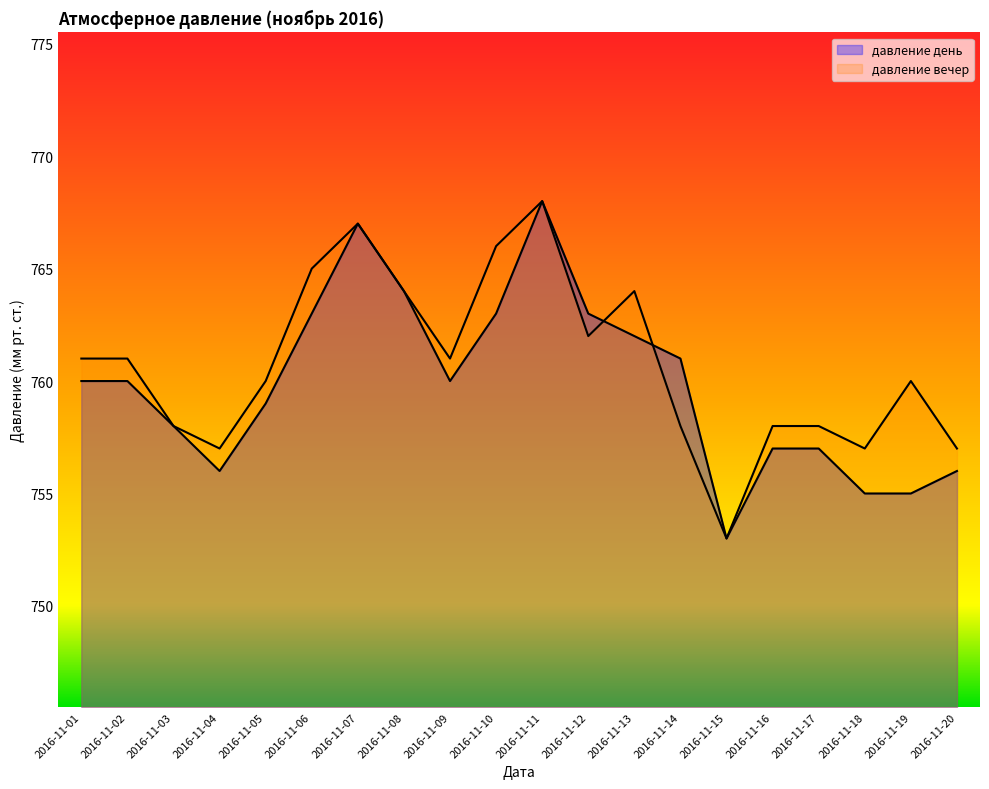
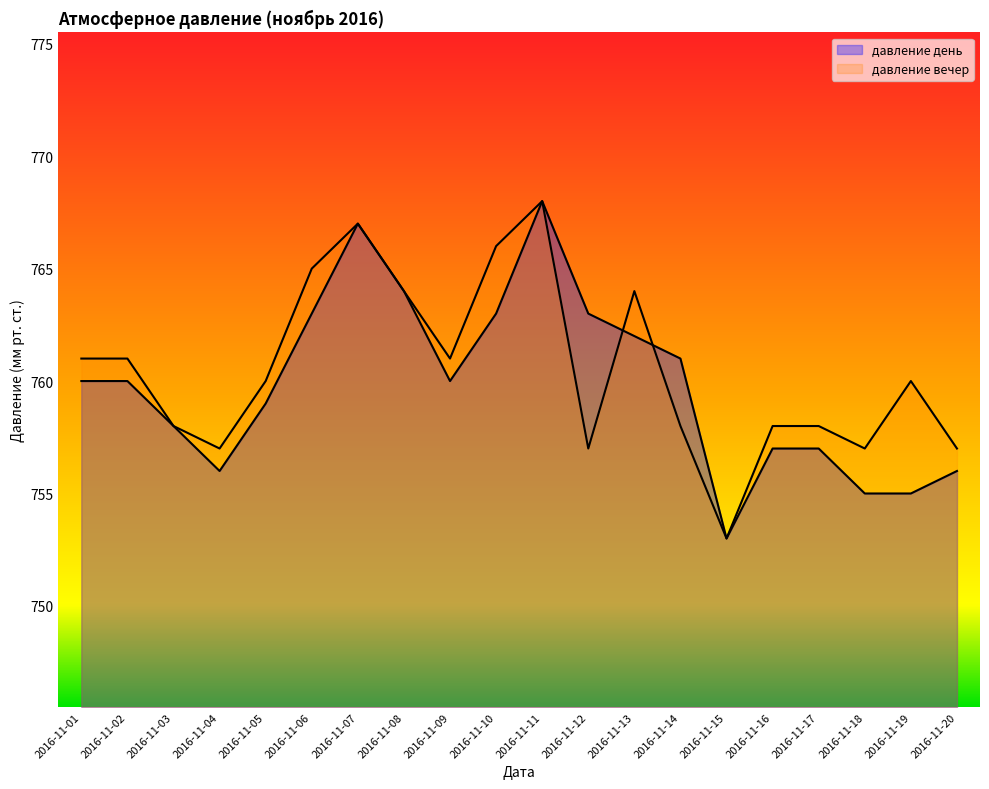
давление вечер, 2016-11-12: 762 -> 757
